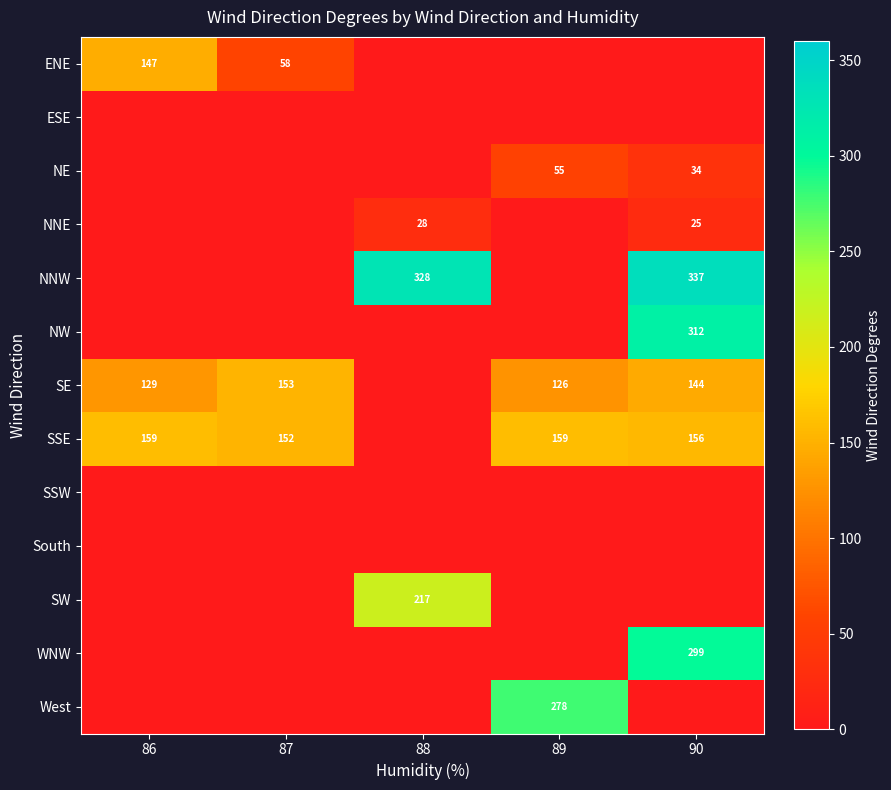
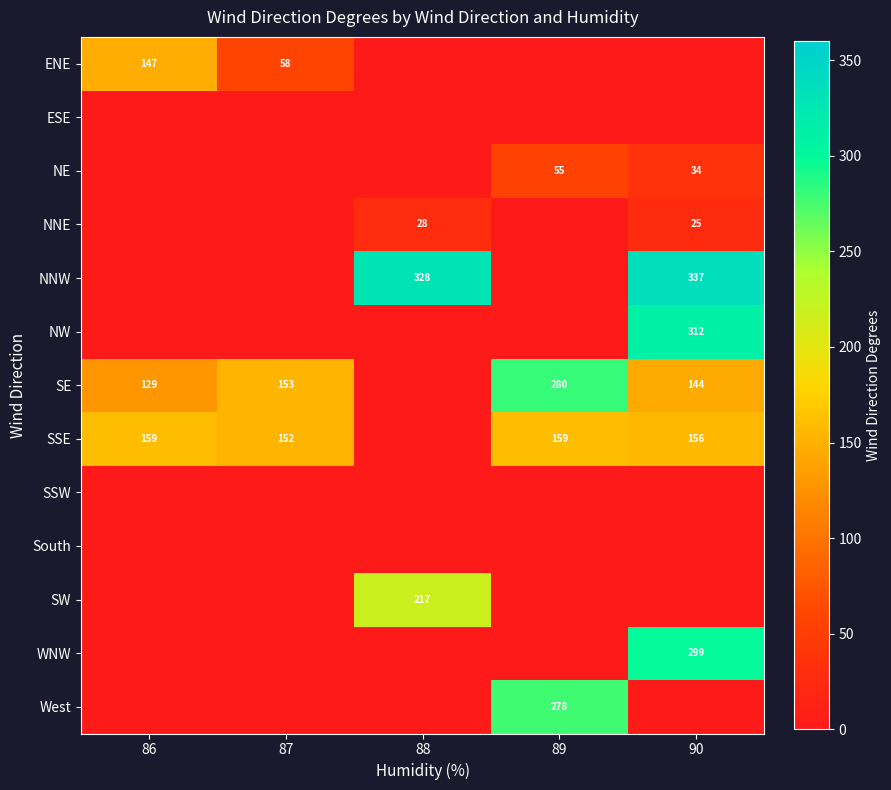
SE, 89: 126 -> 280
